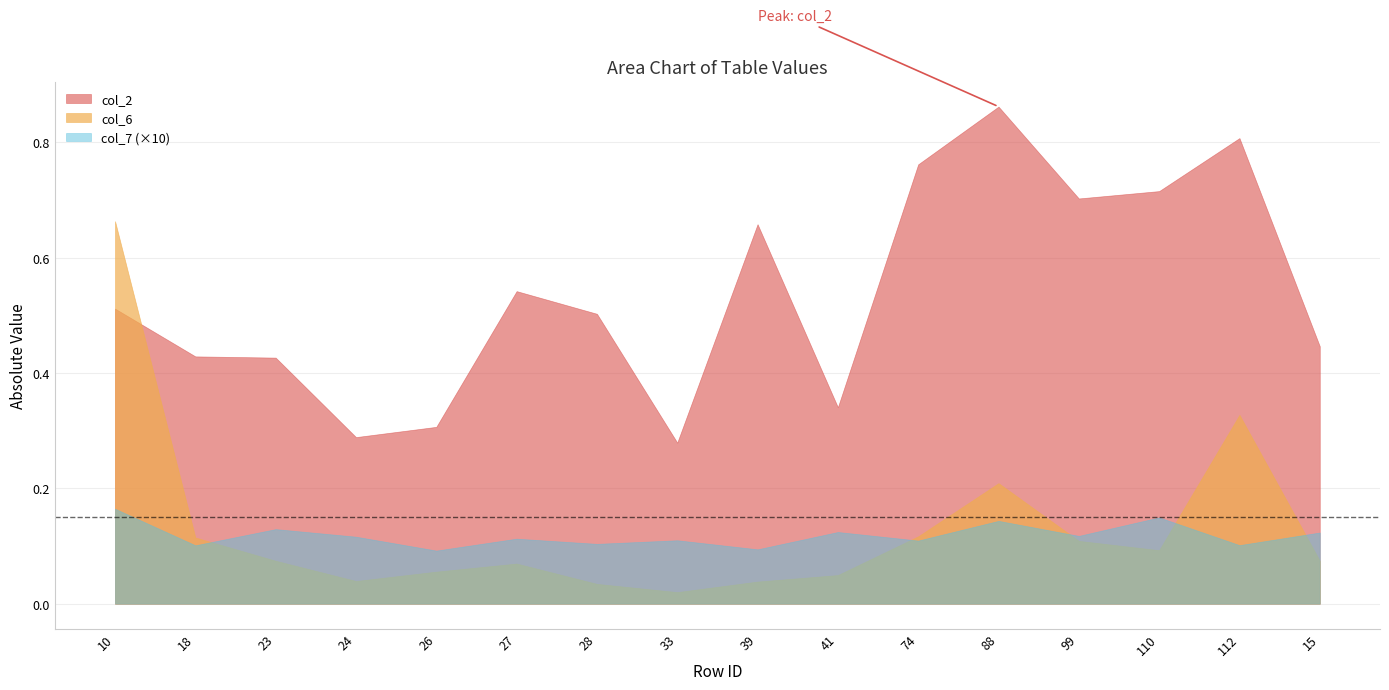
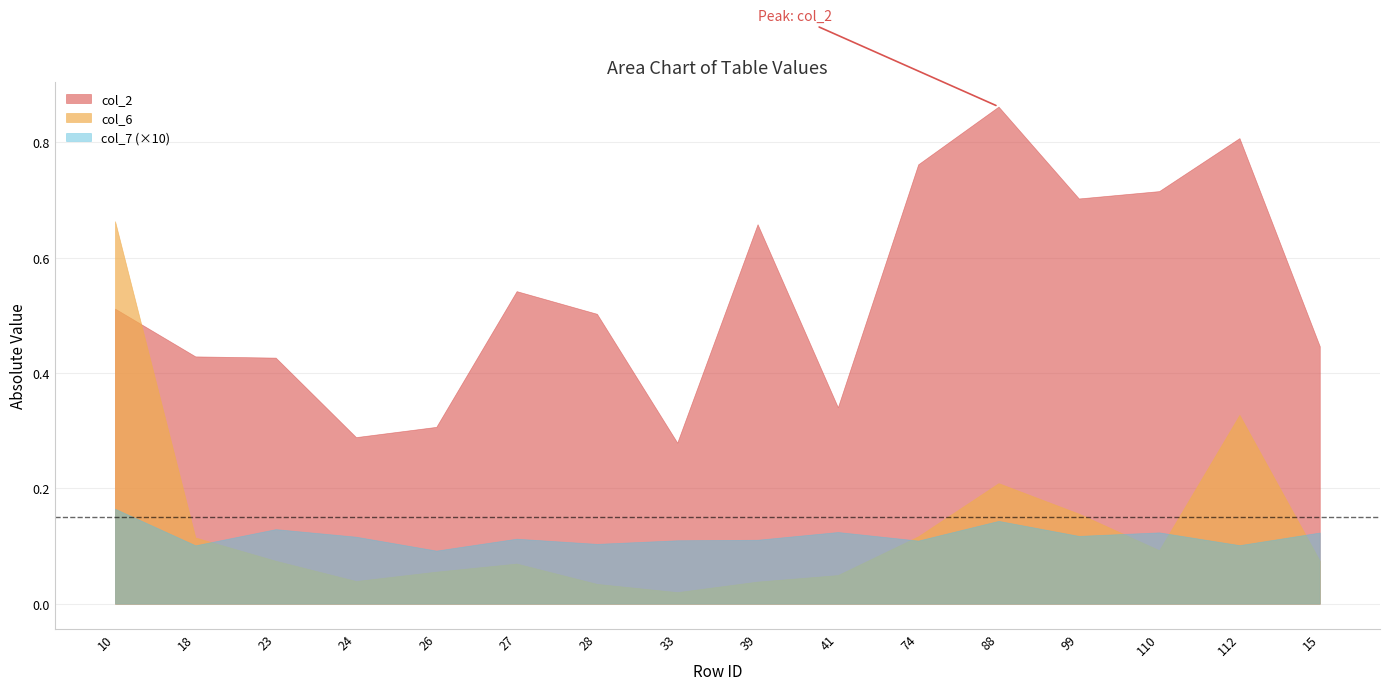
col_7 (×10), 39: 0.09 -> 0.11
col_6, 99: 0.11 -> 0.16
col_7 (×10), 110: 0.15 -> 0.12
